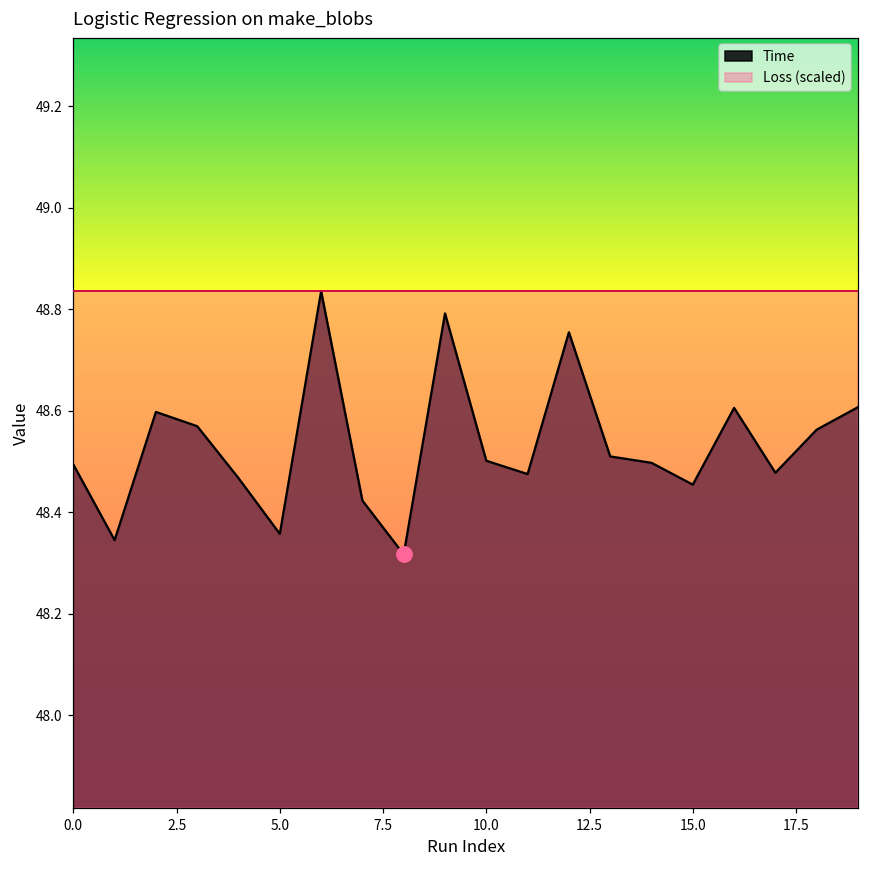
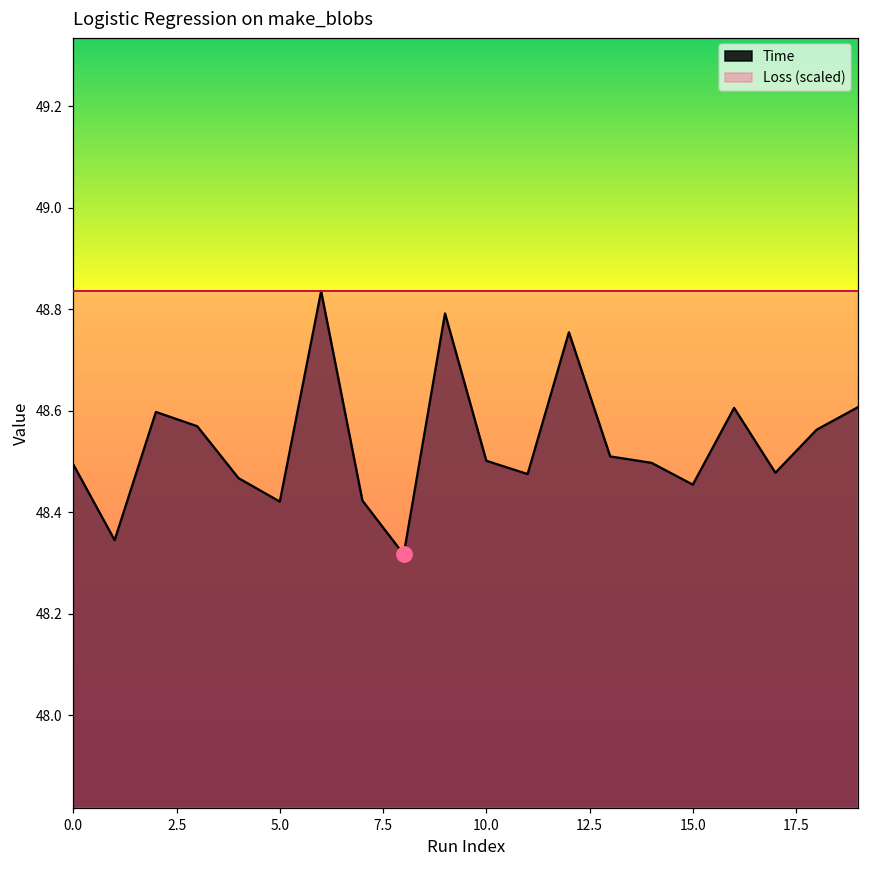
Time, 5.0: 48.36 -> 48.42
